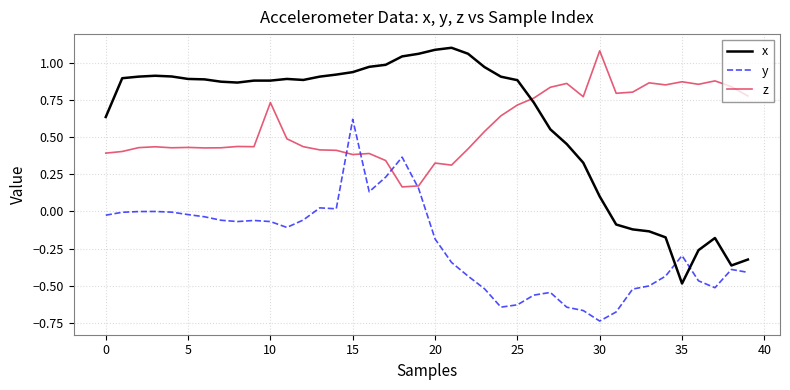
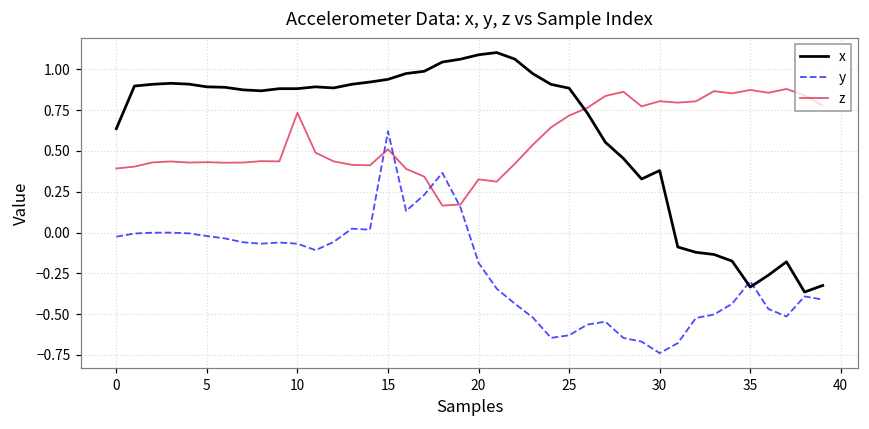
z, 15: 0.38 -> 0.51
x, 30: 0.10 -> 0.38
z, 30: 1.08 -> 0.80
x, 35: -0.49 -> -0.33
